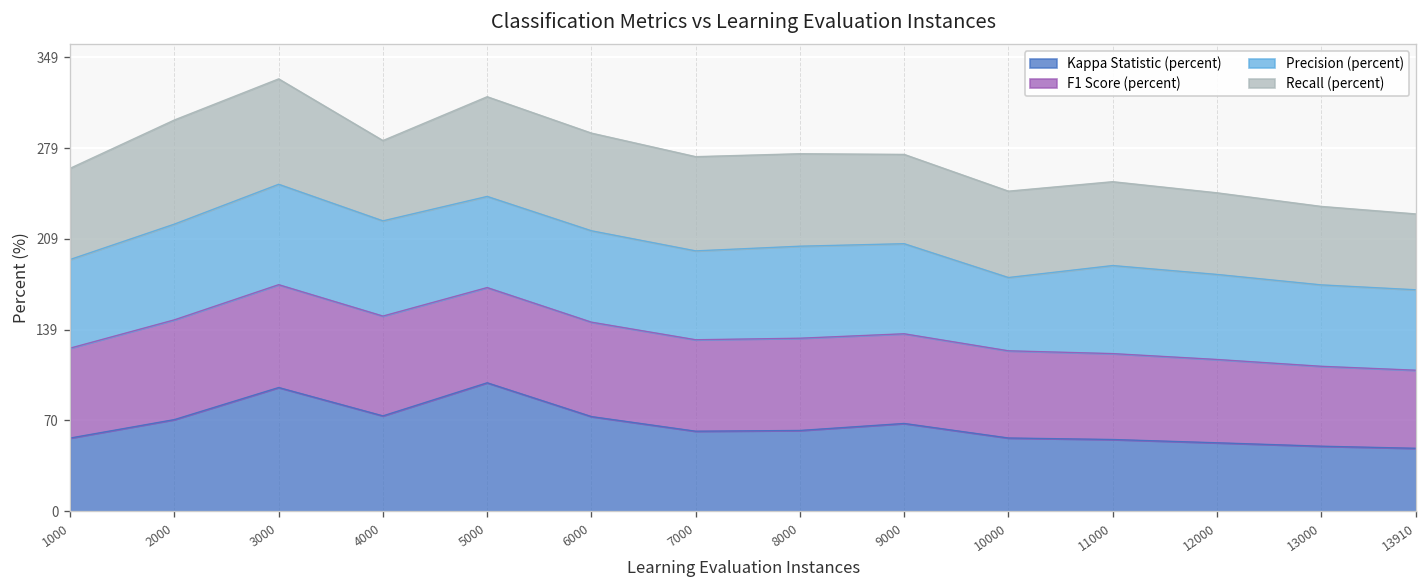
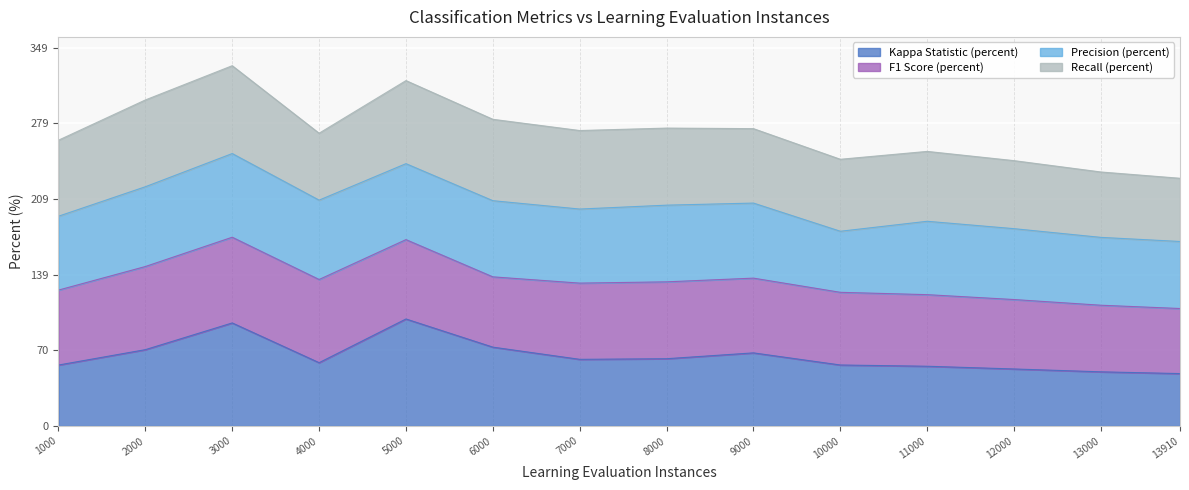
Kappa Statistic (percent), 4000: 73 -> 58
F1 Score (percent), 6000: 72 -> 65
